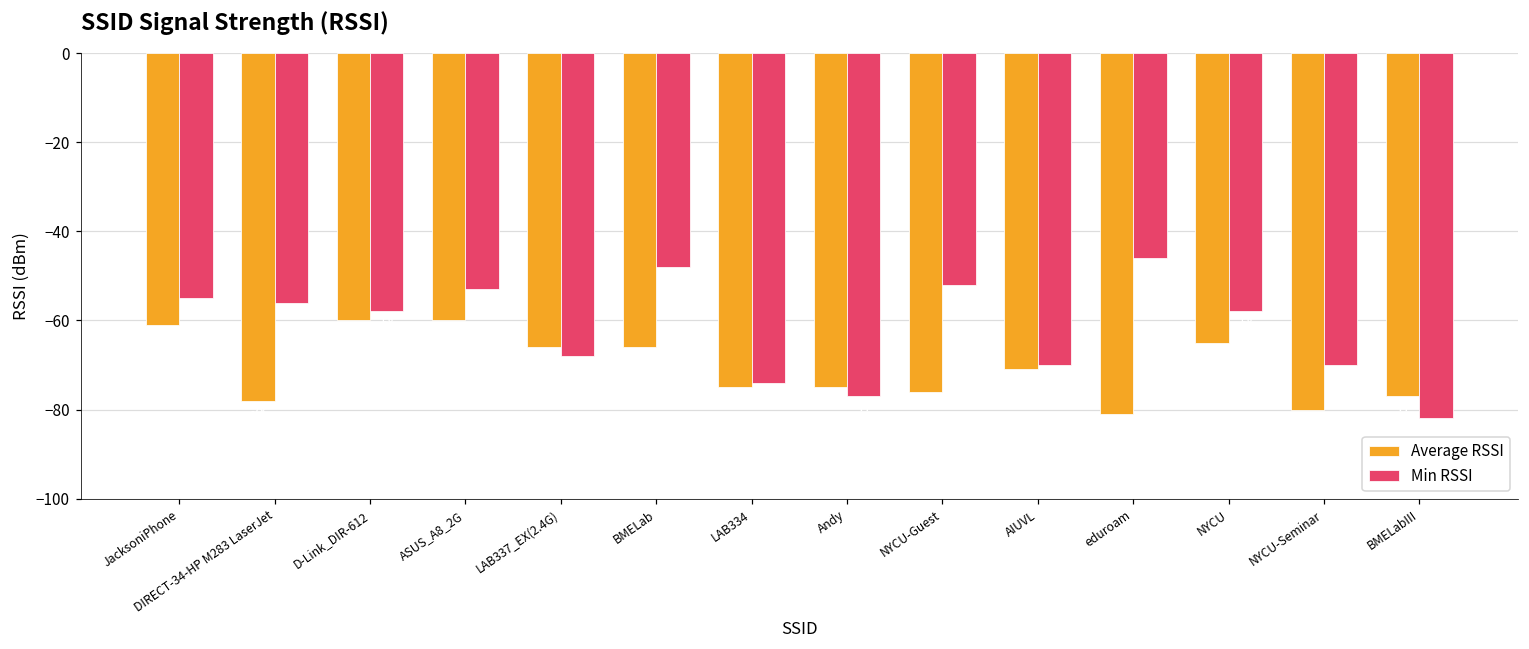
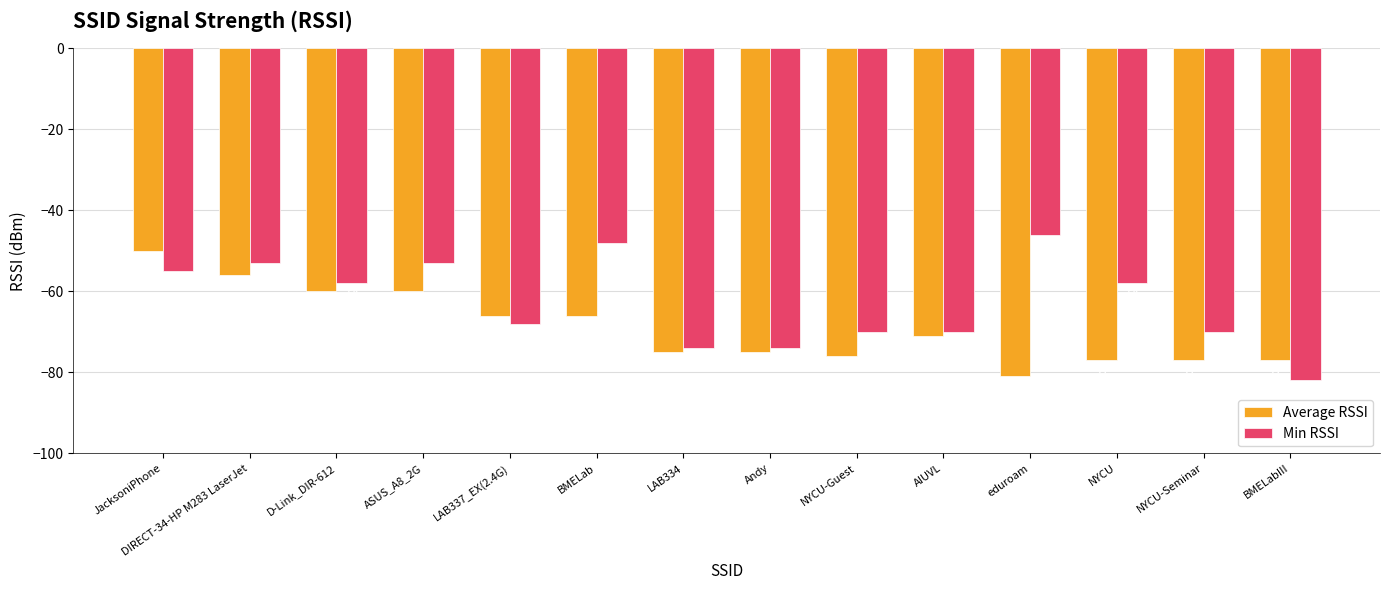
Average RSSI, JacksoniPhone: -61 -> -50
Average RSSI, DIRECT-34-HP M283 LaserJet: -78 -> -56
Min RSSI, DIRECT-34-HP M283 LaserJet: -56 -> -53
Min RSSI, Andy: -77 -> -74
Min RSSI, NYCU-Guest: -52 -> -70
Average RSSI, NYCU: -65 -> -77
Average RSSI, NYCU-Seminar: -80 -> -77
